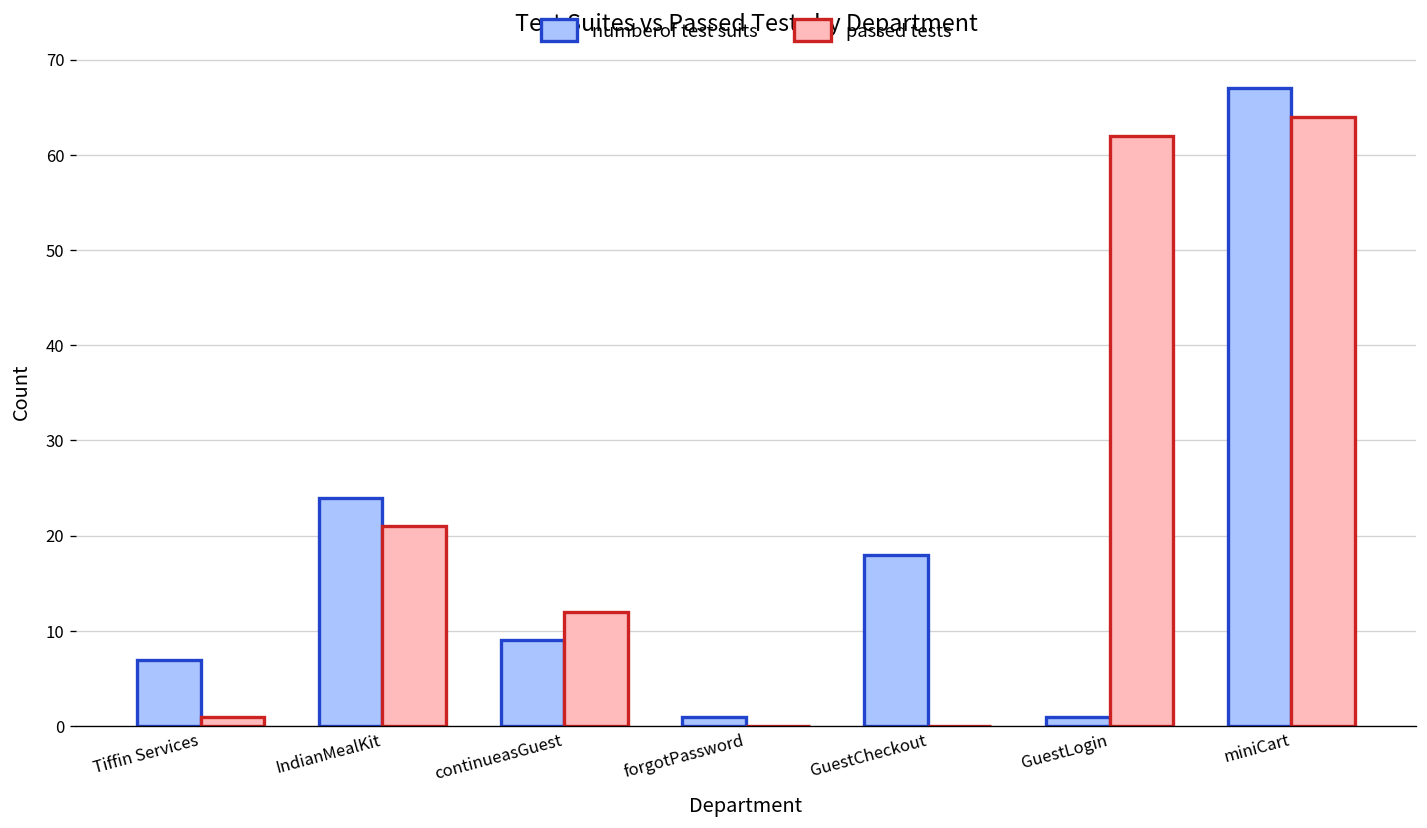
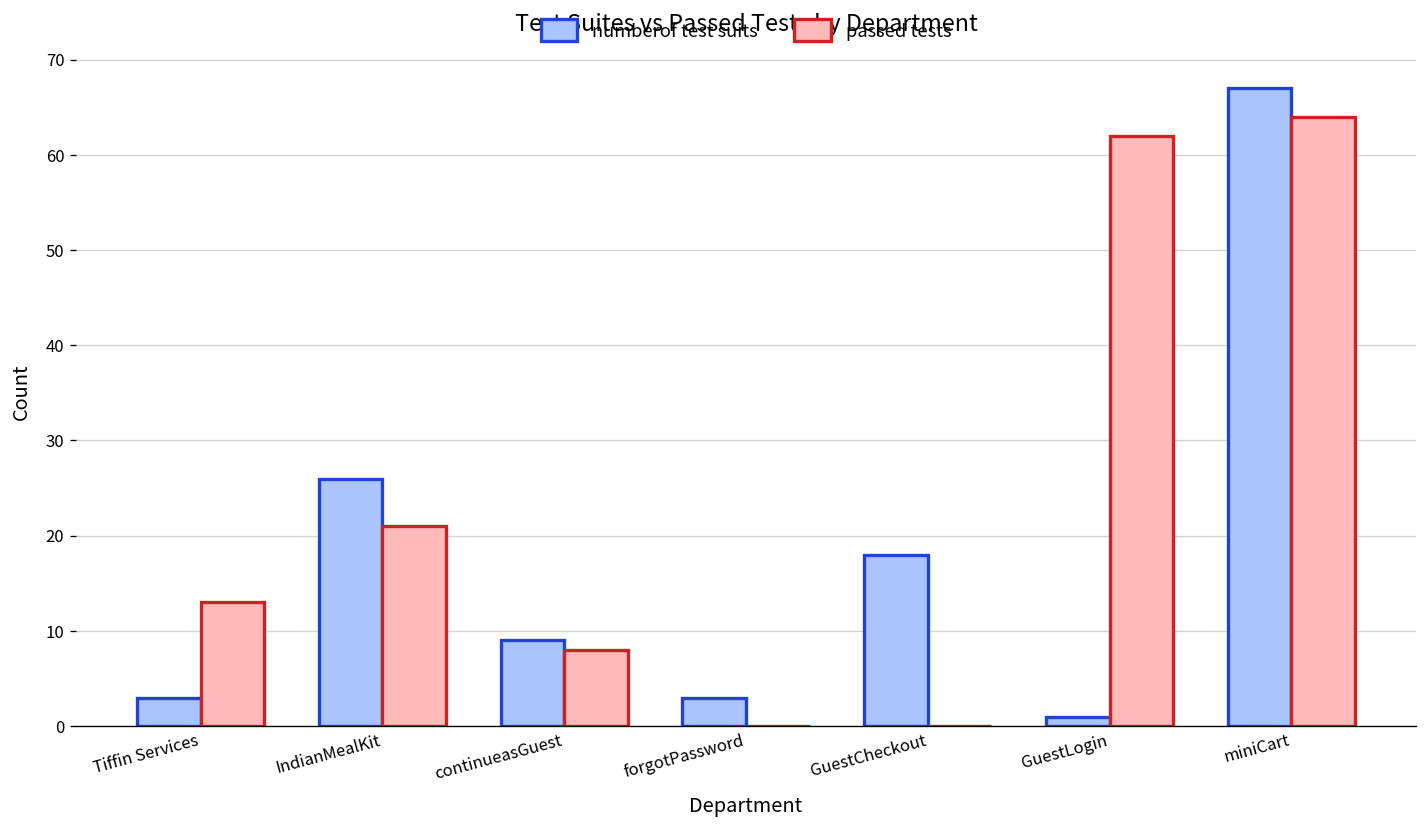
numberof test suits, Tiffin Services: 7 -> 3
passed tests, Tiffin Services: 1 -> 13
numberof test suits, IndianMealKit: 24 -> 26
passed tests, continueasGuest: 12 -> 8
numberof test suits, forgotPassword: 1 -> 3
